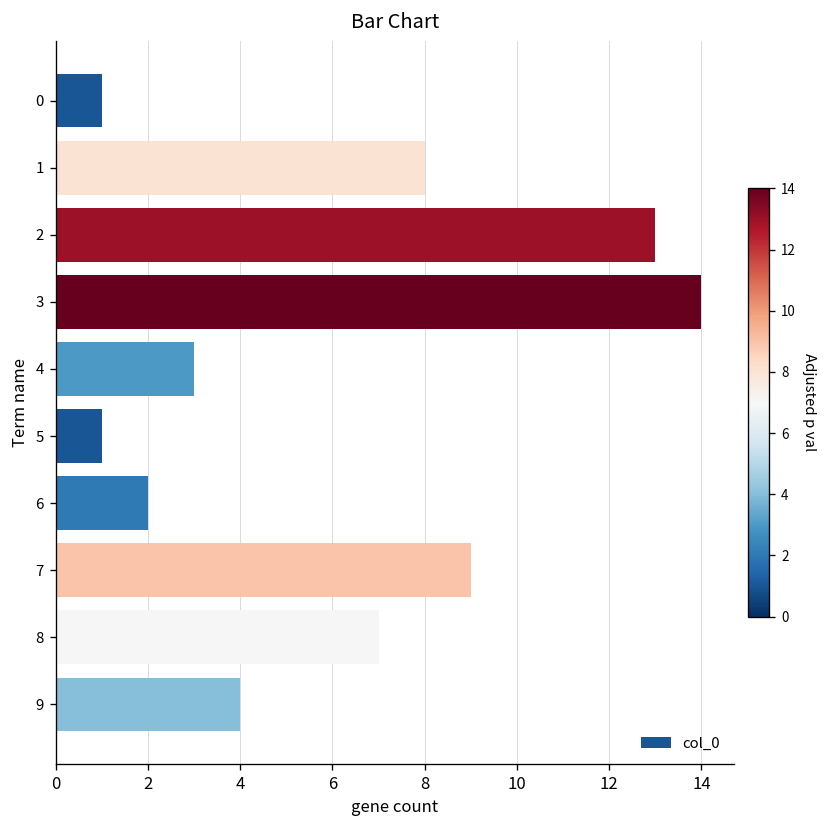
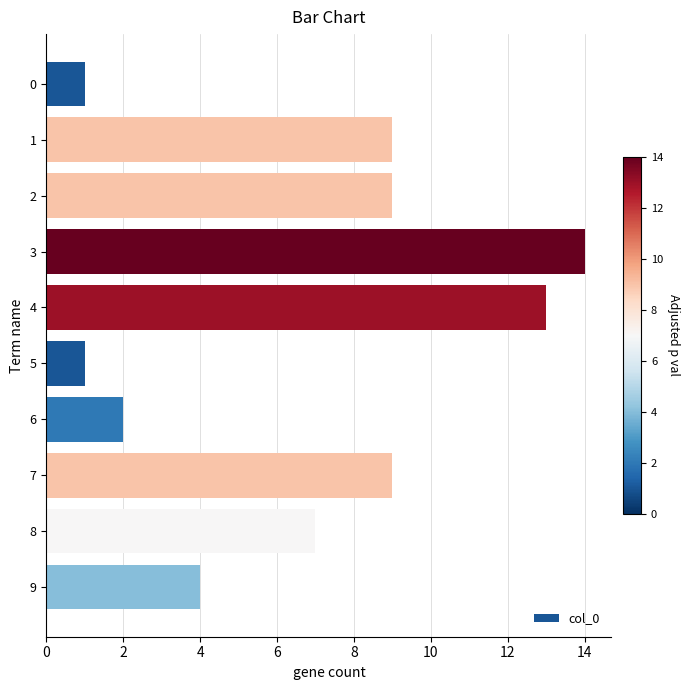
1: 8 -> 9
2: 13 -> 9
4: 3 -> 13
